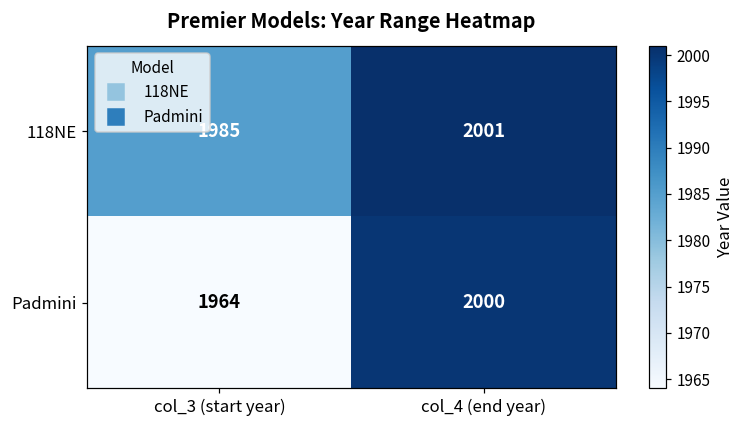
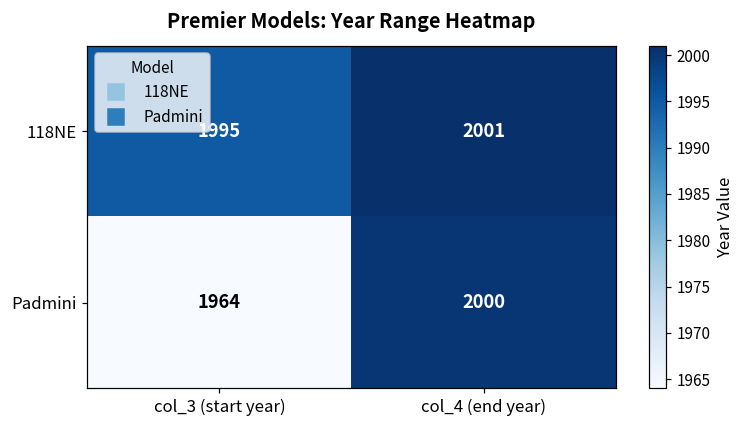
118NE, col_3 (start year): 1985 -> 1995
